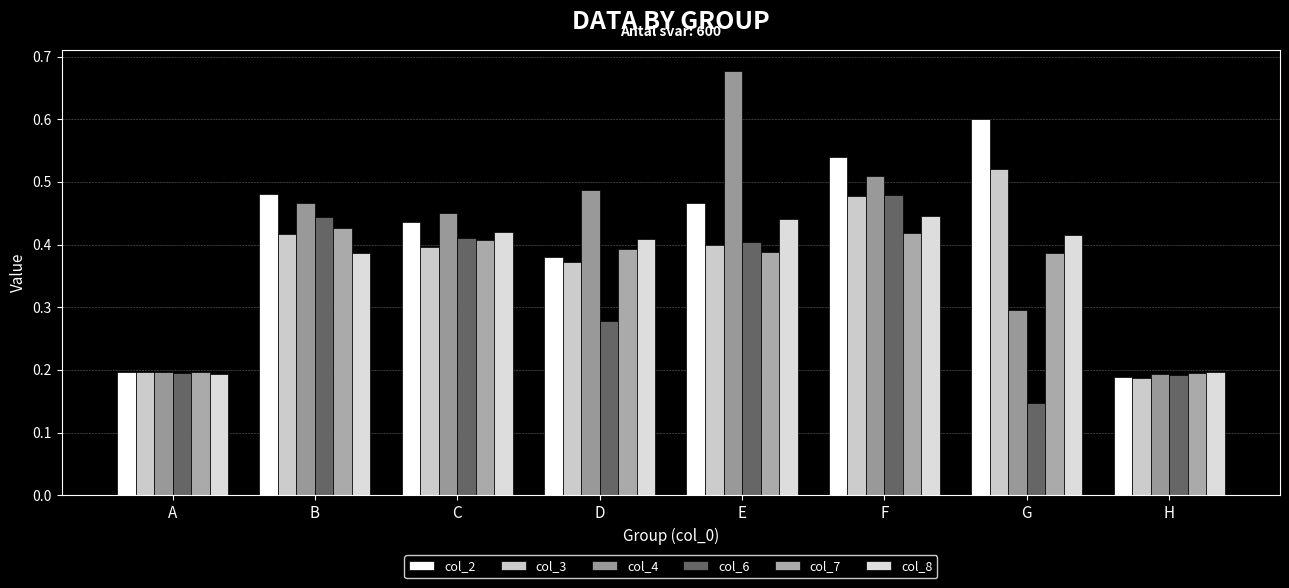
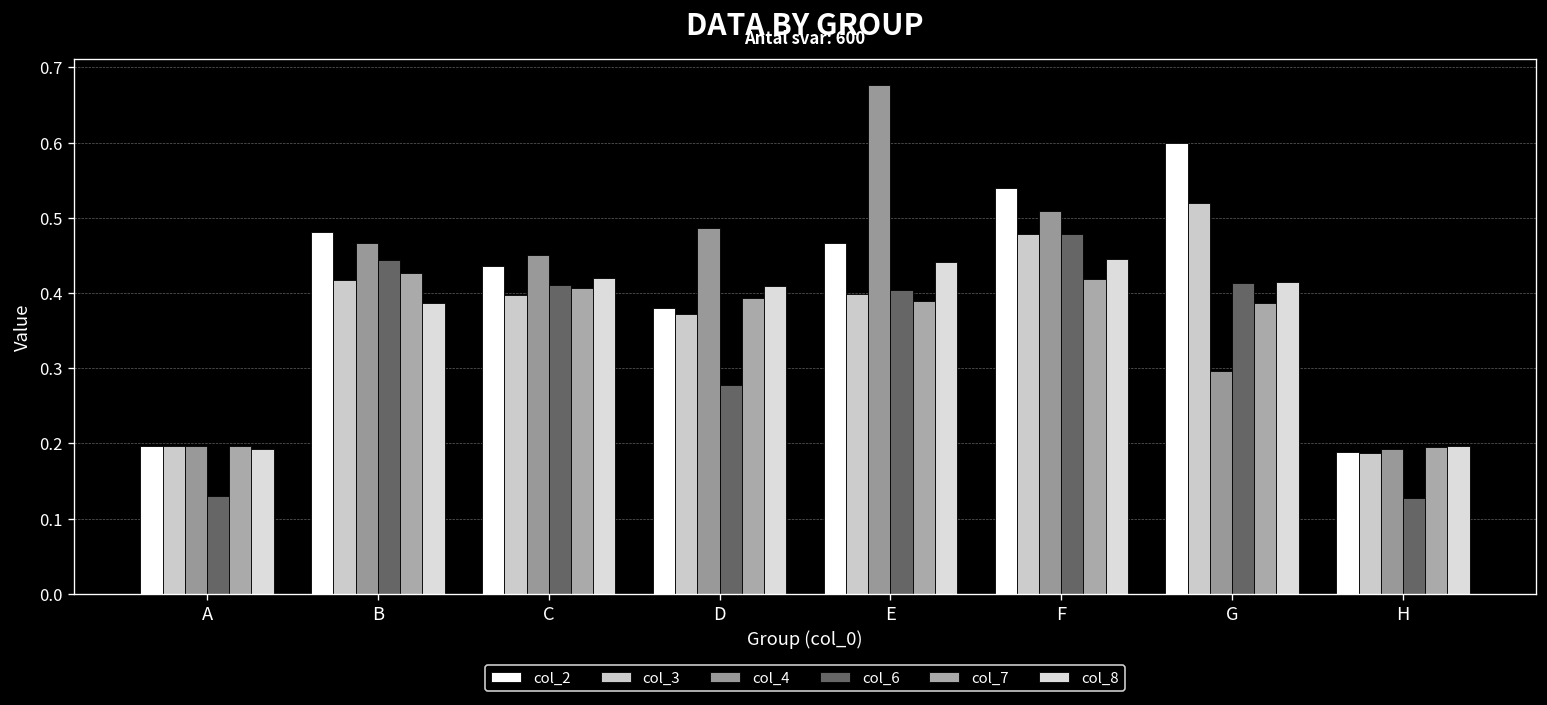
col_6, A: 0.20 -> 0.13
col_6, G: 0.15 -> 0.41
col_6, H: 0.19 -> 0.13
